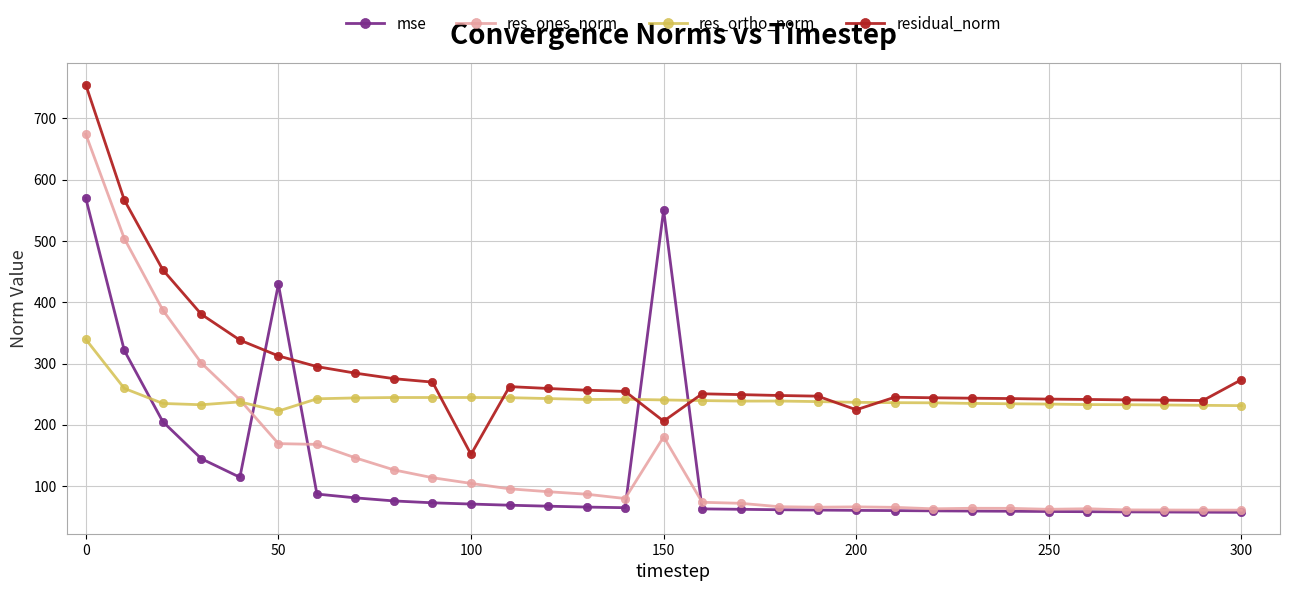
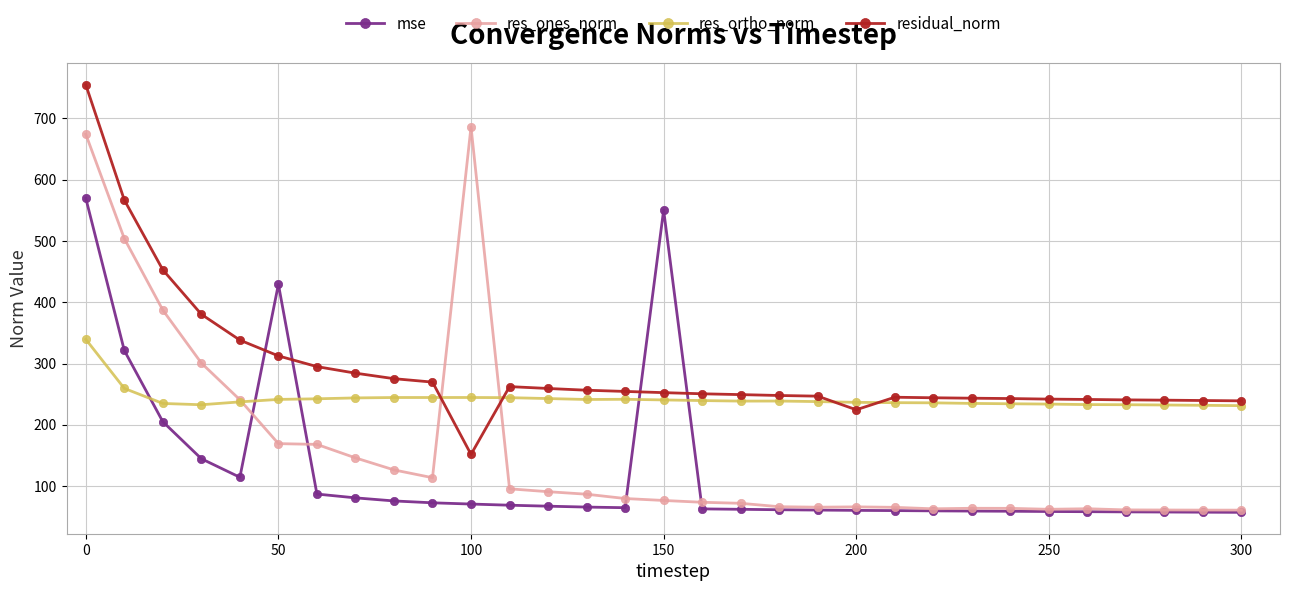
res_ortho_norm, 50: 220 -> 240
res_ones_norm, 100: 100 -> 690
res_ones_norm, 150: 180 -> 80
residual_norm, 150: 210 -> 250
residual_norm, 300: 270 -> 240
